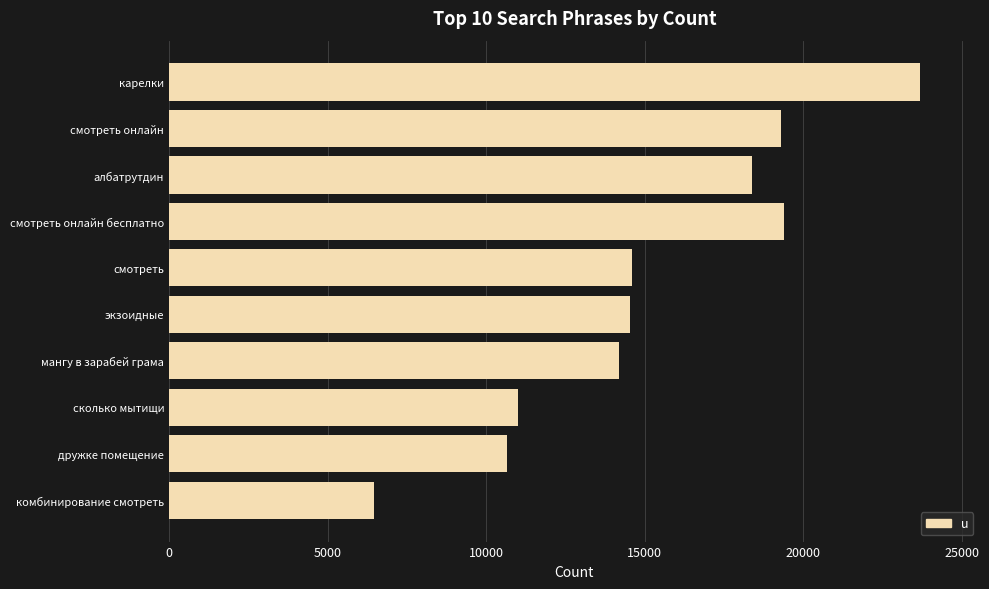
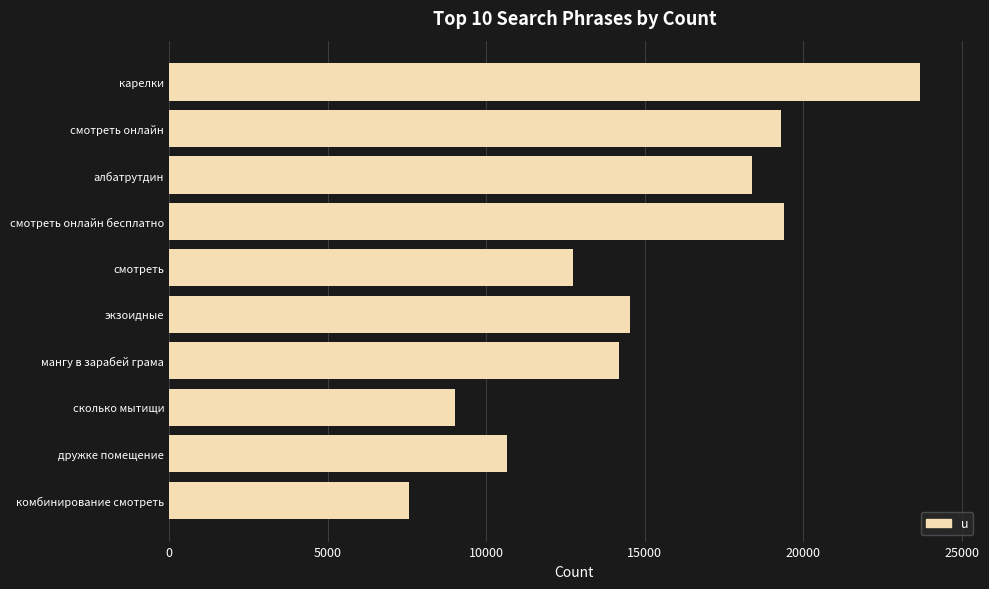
смотреть: 14600 -> 12800
сколько мытищи: 11000 -> 9000
комбинирование смотреть: 6500 -> 7600
